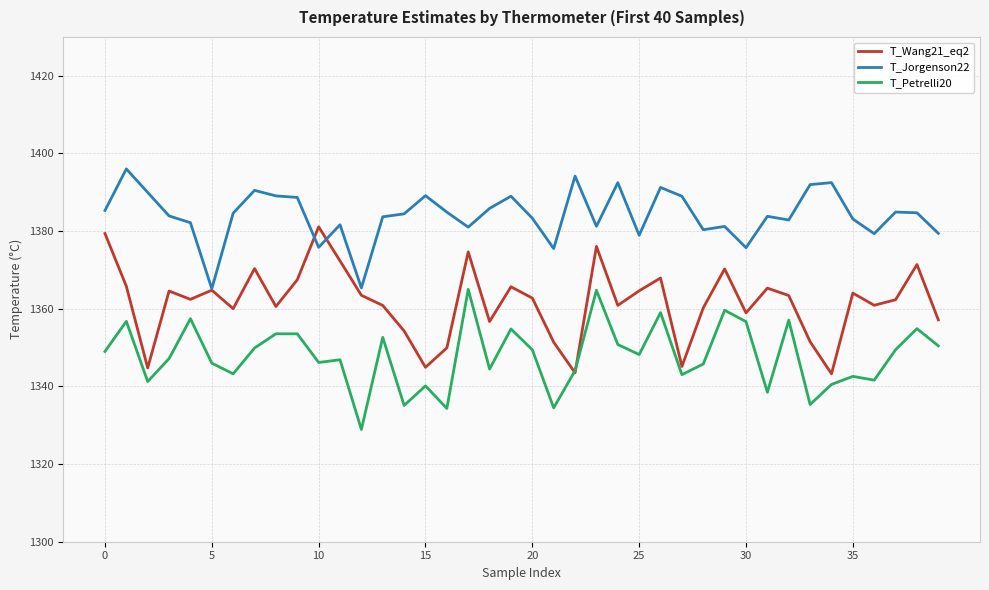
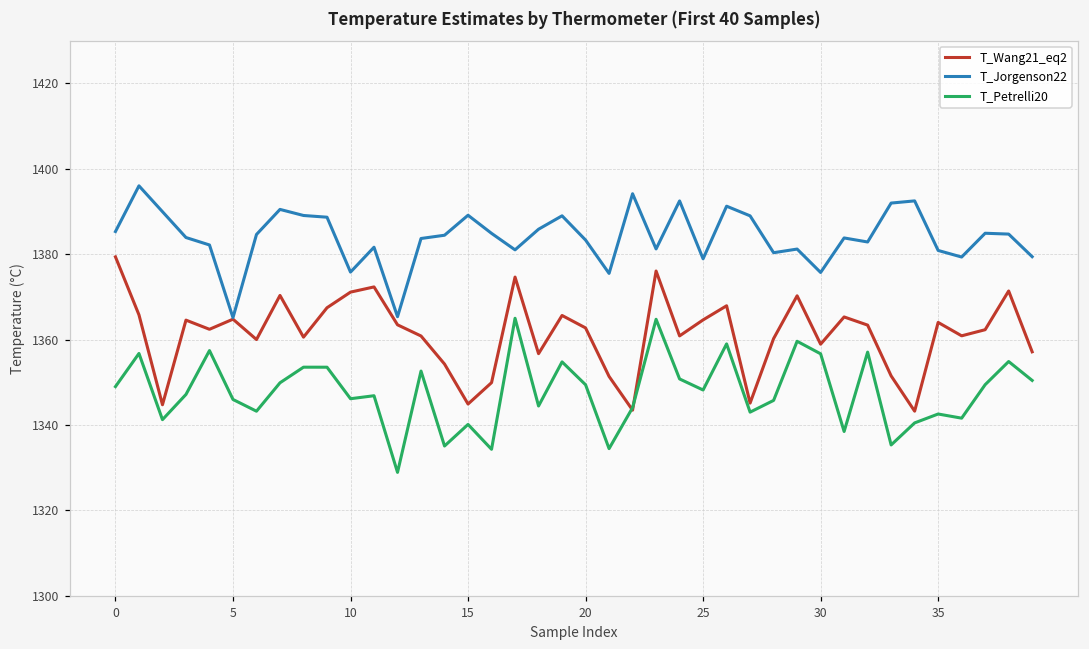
T_Wang21_eq2, 10: 1381 -> 1371
T_Jorgenson22, 35: 1383 -> 1381
